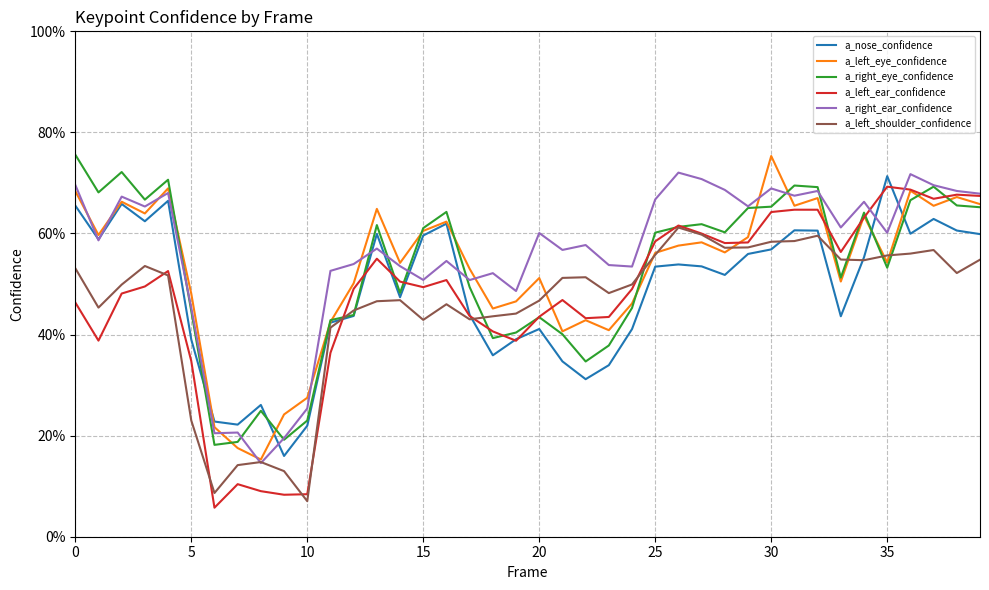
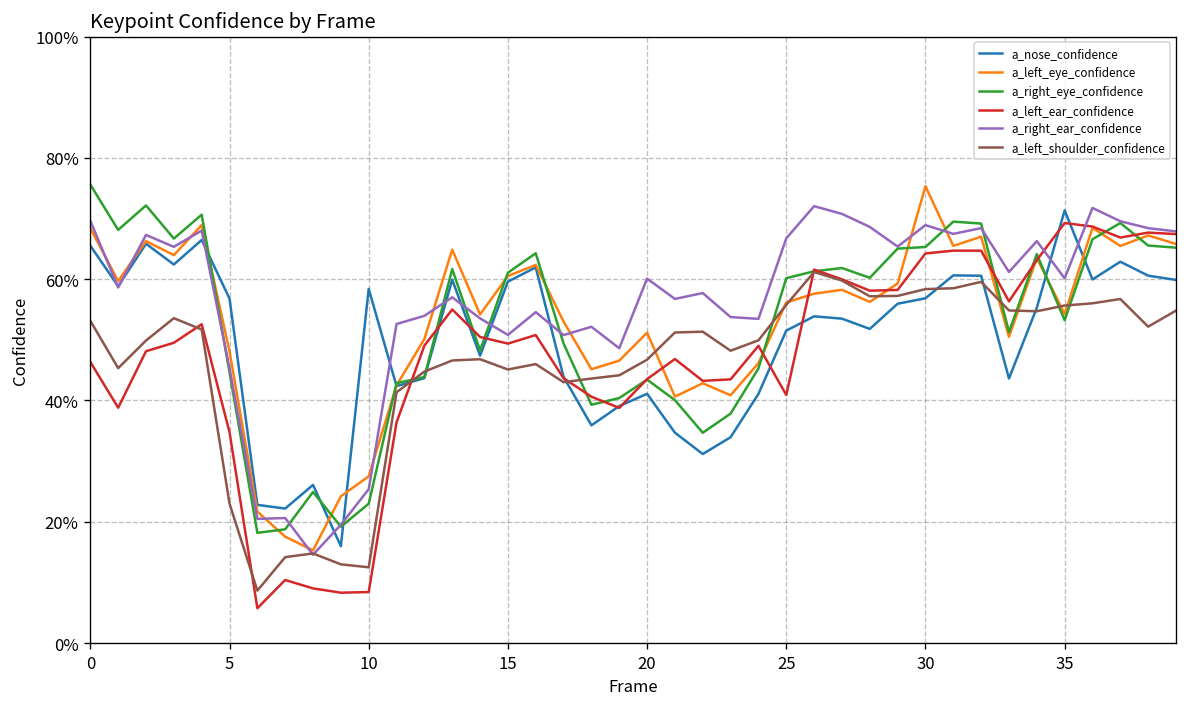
a_nose_confidence, 5: 39% -> 57%
a_nose_confidence, 10: 22% -> 58%
a_left_shoulder_confidence, 10: 7% -> 12%
a_left_shoulder_confidence, 15: 43% -> 45%
a_nose_confidence, 25: 53% -> 52%
a_left_ear_confidence, 25: 58% -> 41%
